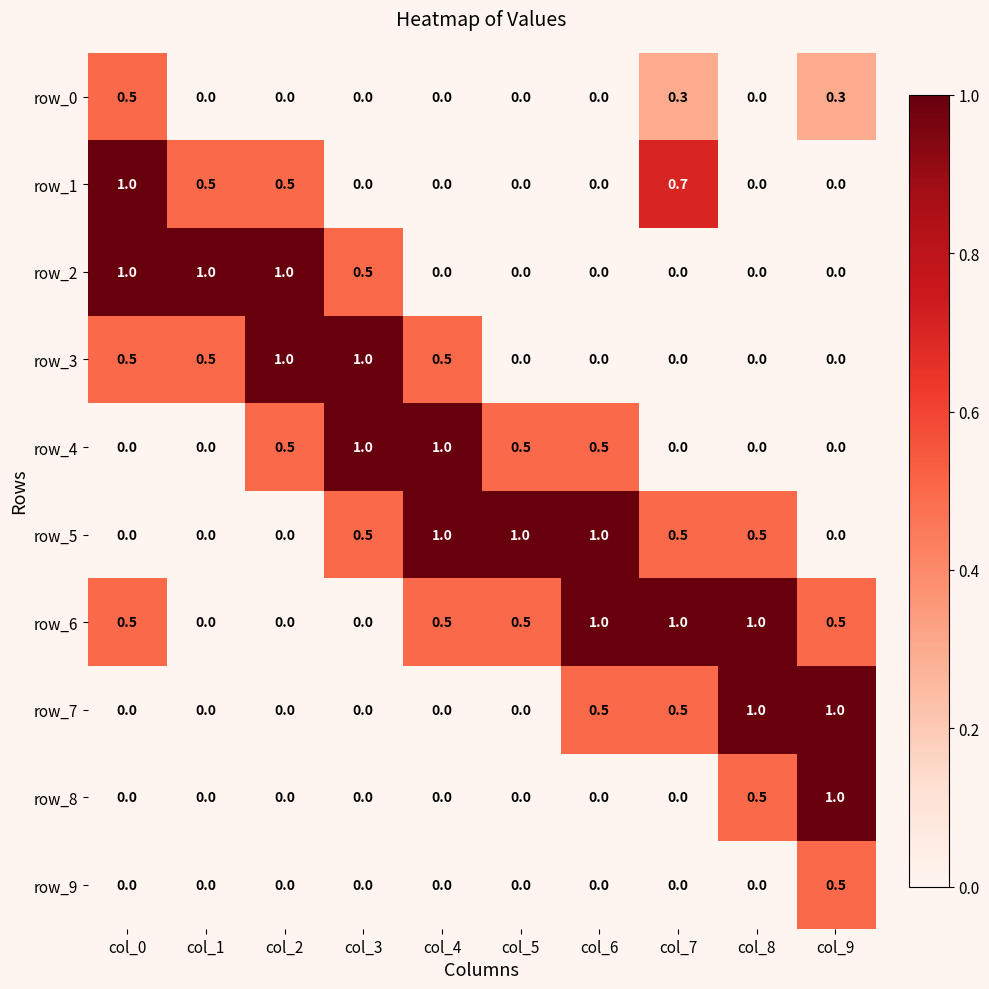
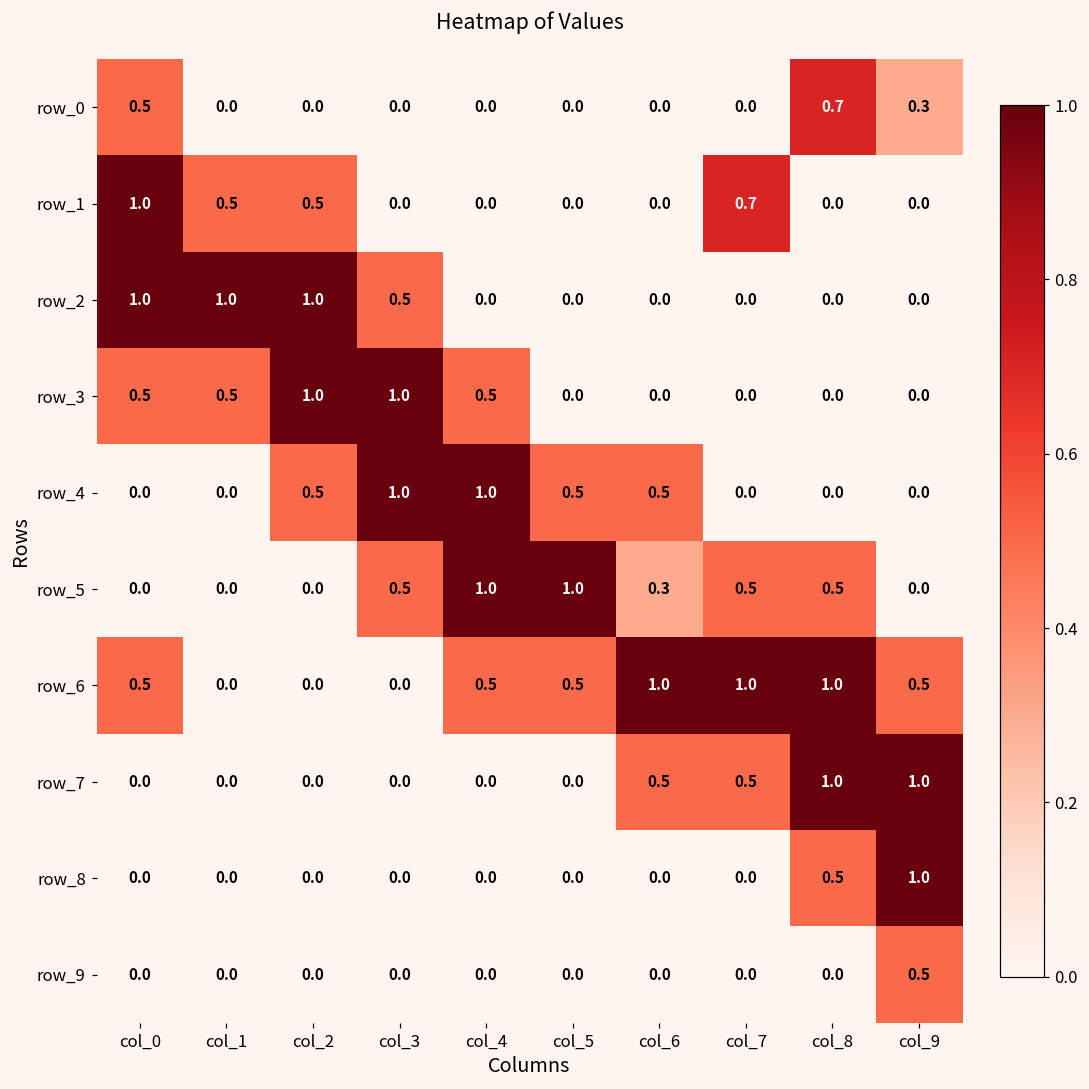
row_0, col_7: 0.3 -> 0.0
row_0, col_8: 0.0 -> 0.7
row_5, col_6: 1.0 -> 0.3
